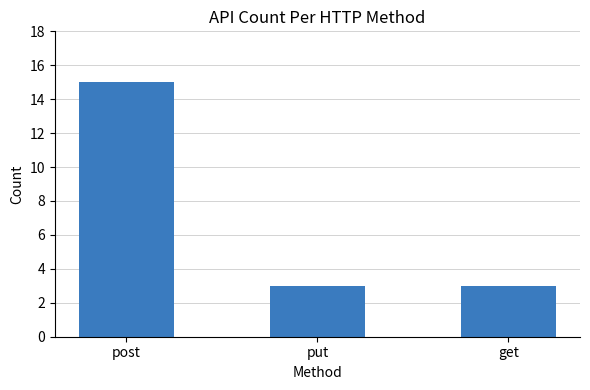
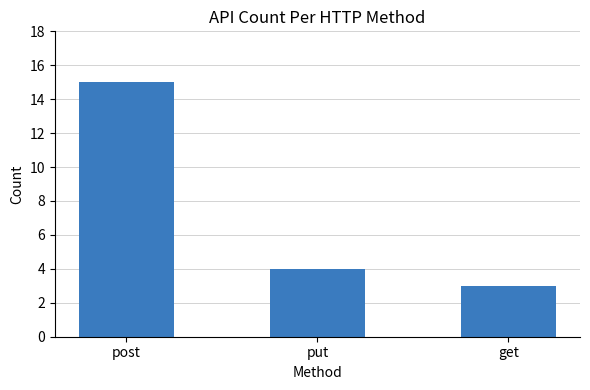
put: 3 -> 4
